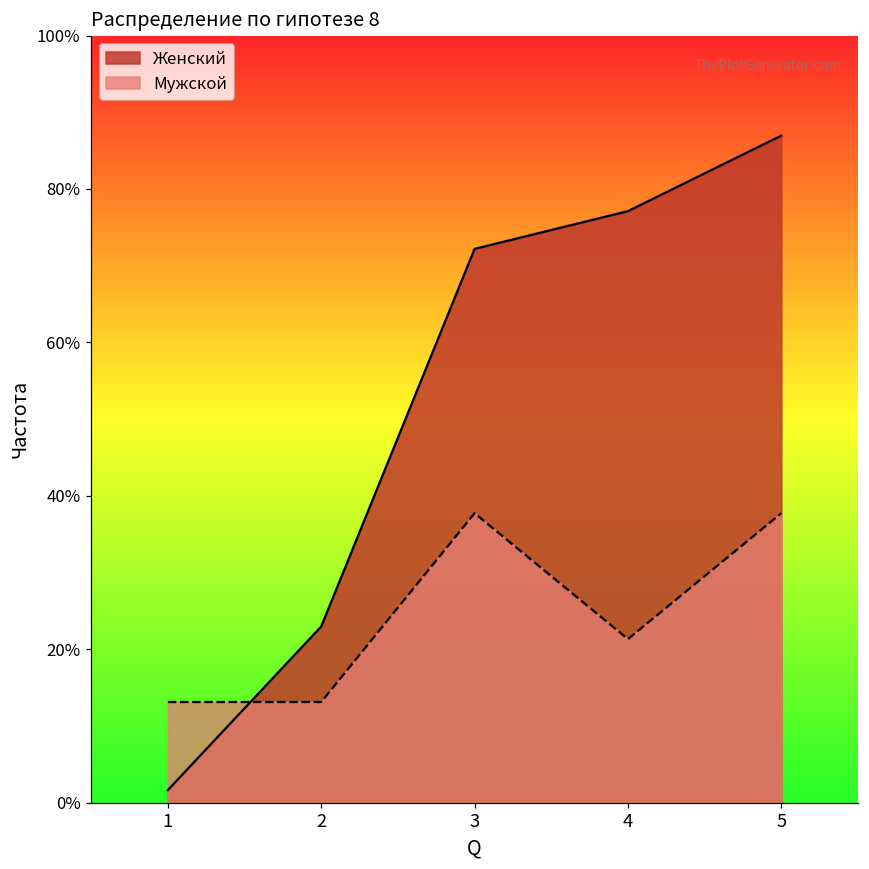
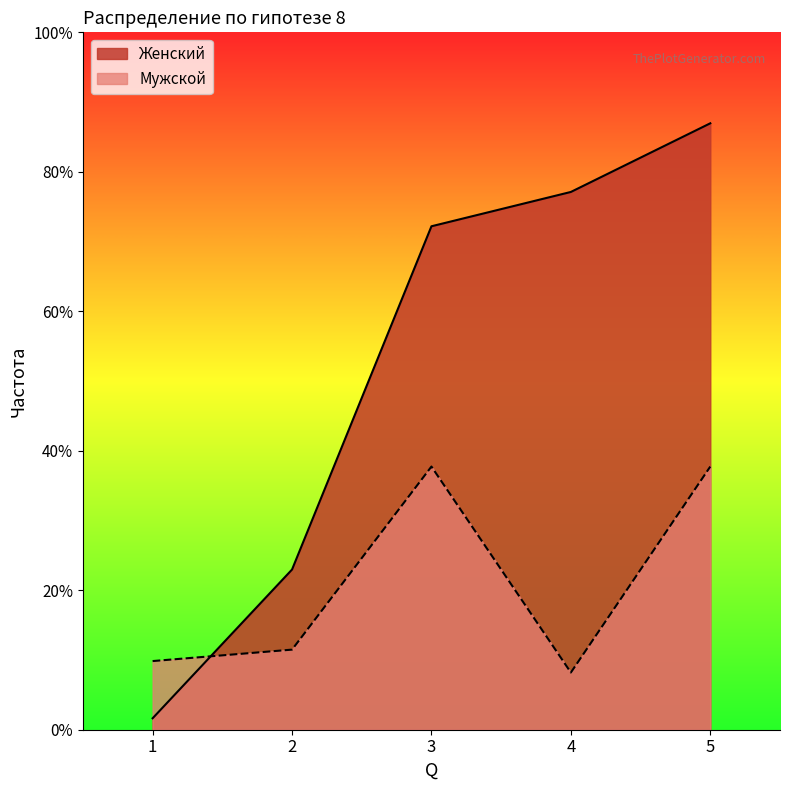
Мужской, 1: 13% -> 10%
Мужской, 2: 13% -> 11%
Мужской, 4: 21% -> 8%
